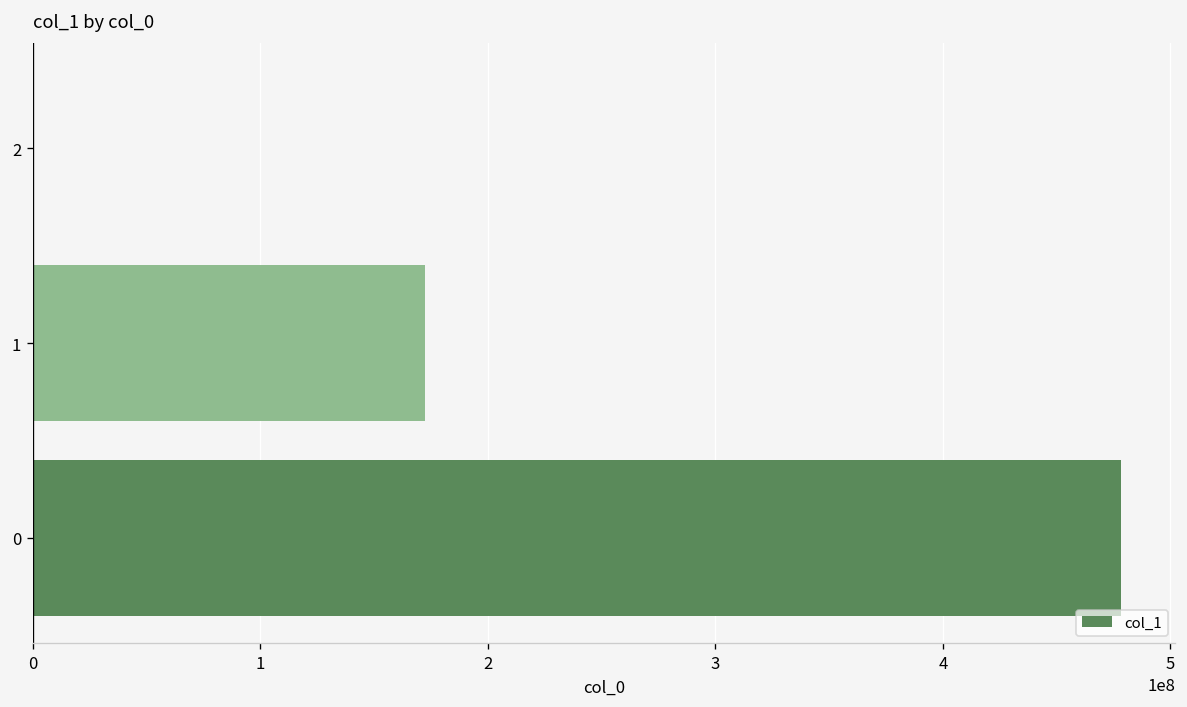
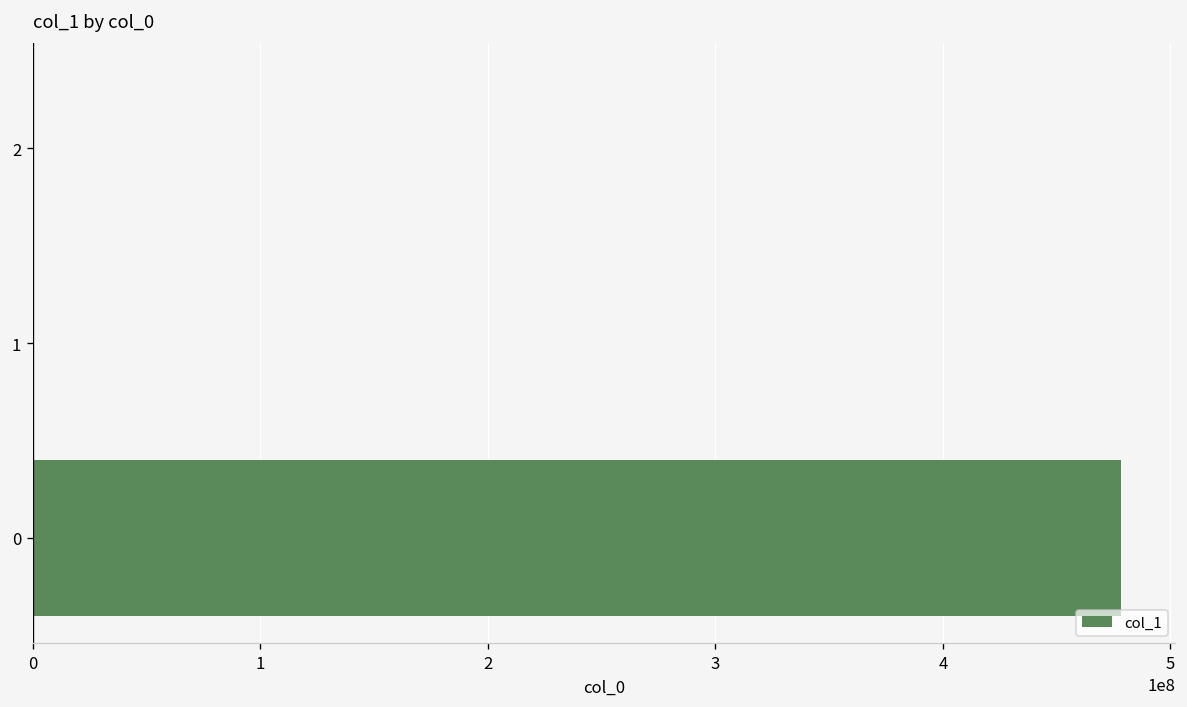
1: 173000000 -> 0
